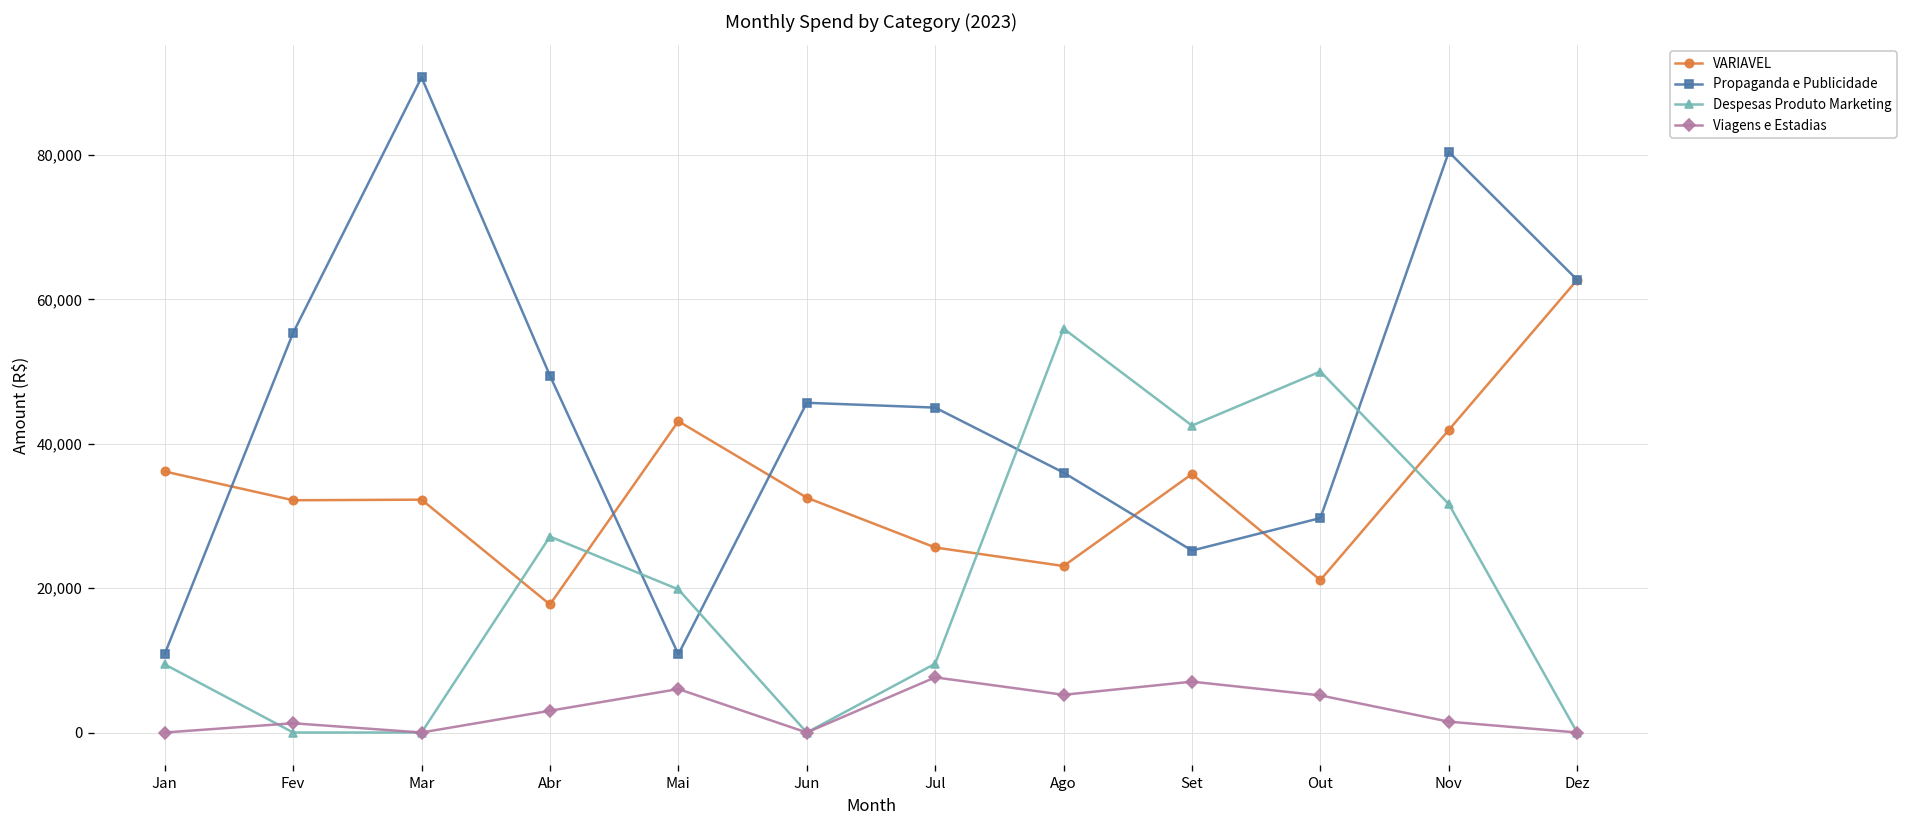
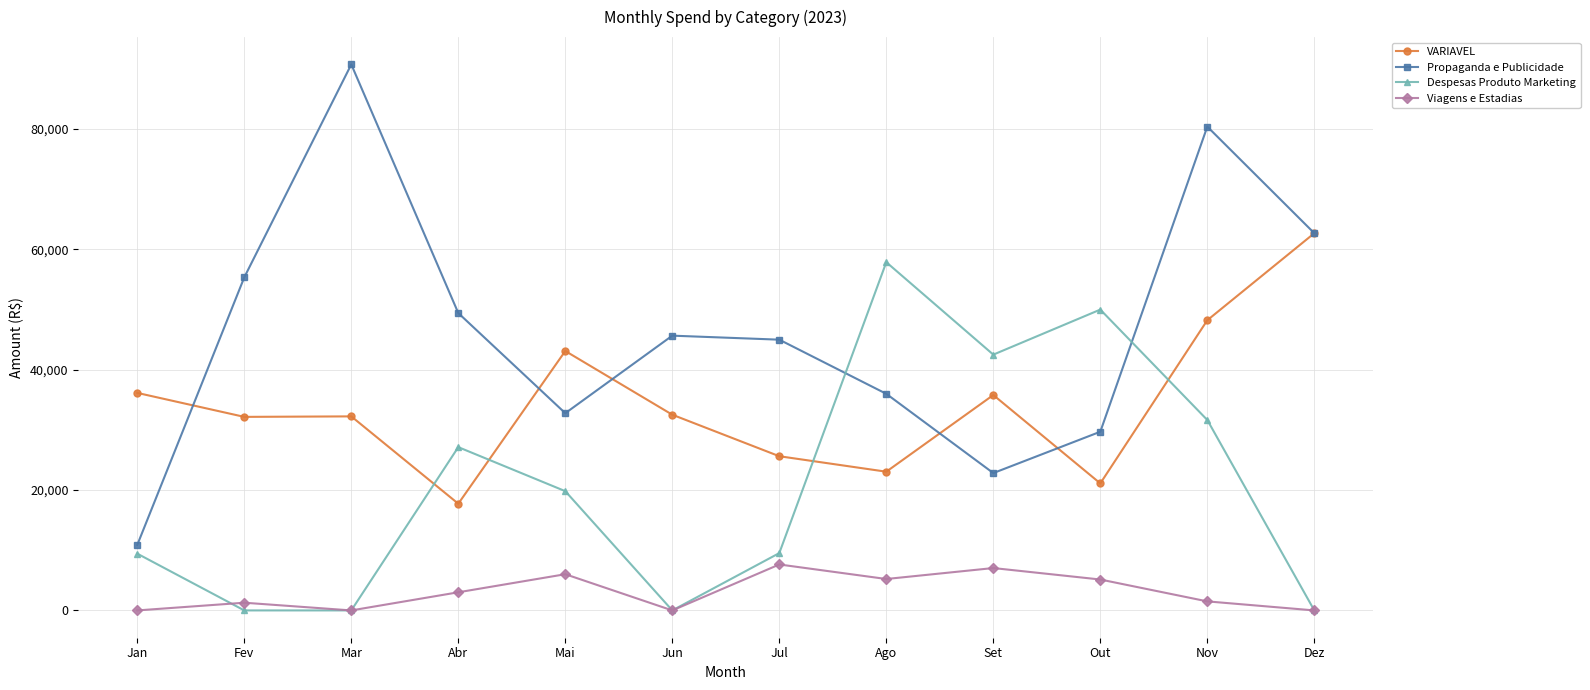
Propaganda e Publicidade, Mai: 11,000 -> 33,000
Despesas Produto Marketing, Ago: 56,000 -> 58,000
Propaganda e Publicidade, Set: 25,000 -> 23,000
VARIAVEL, Nov: 42,000 -> 48,000
